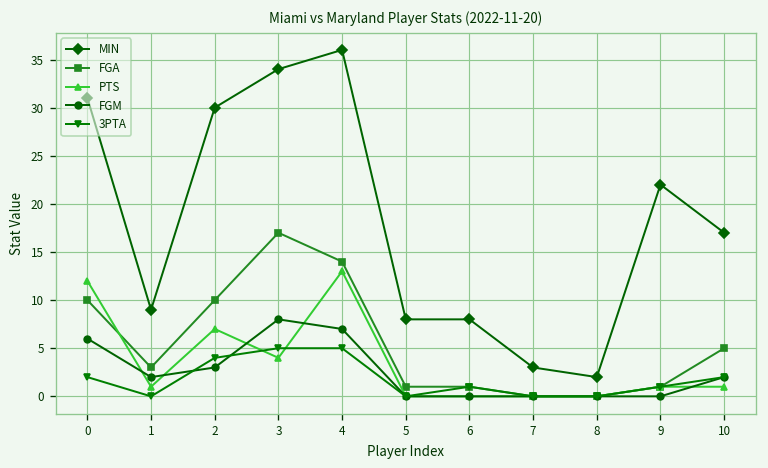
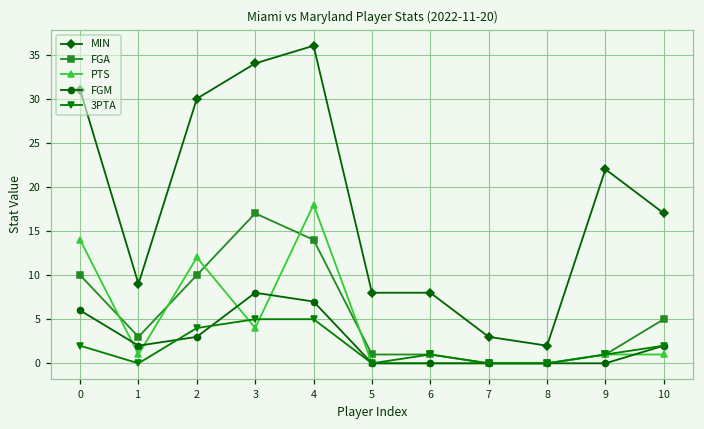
PTS, 0: 12 -> 14
PTS, 2: 7 -> 12
PTS, 4: 13 -> 18
